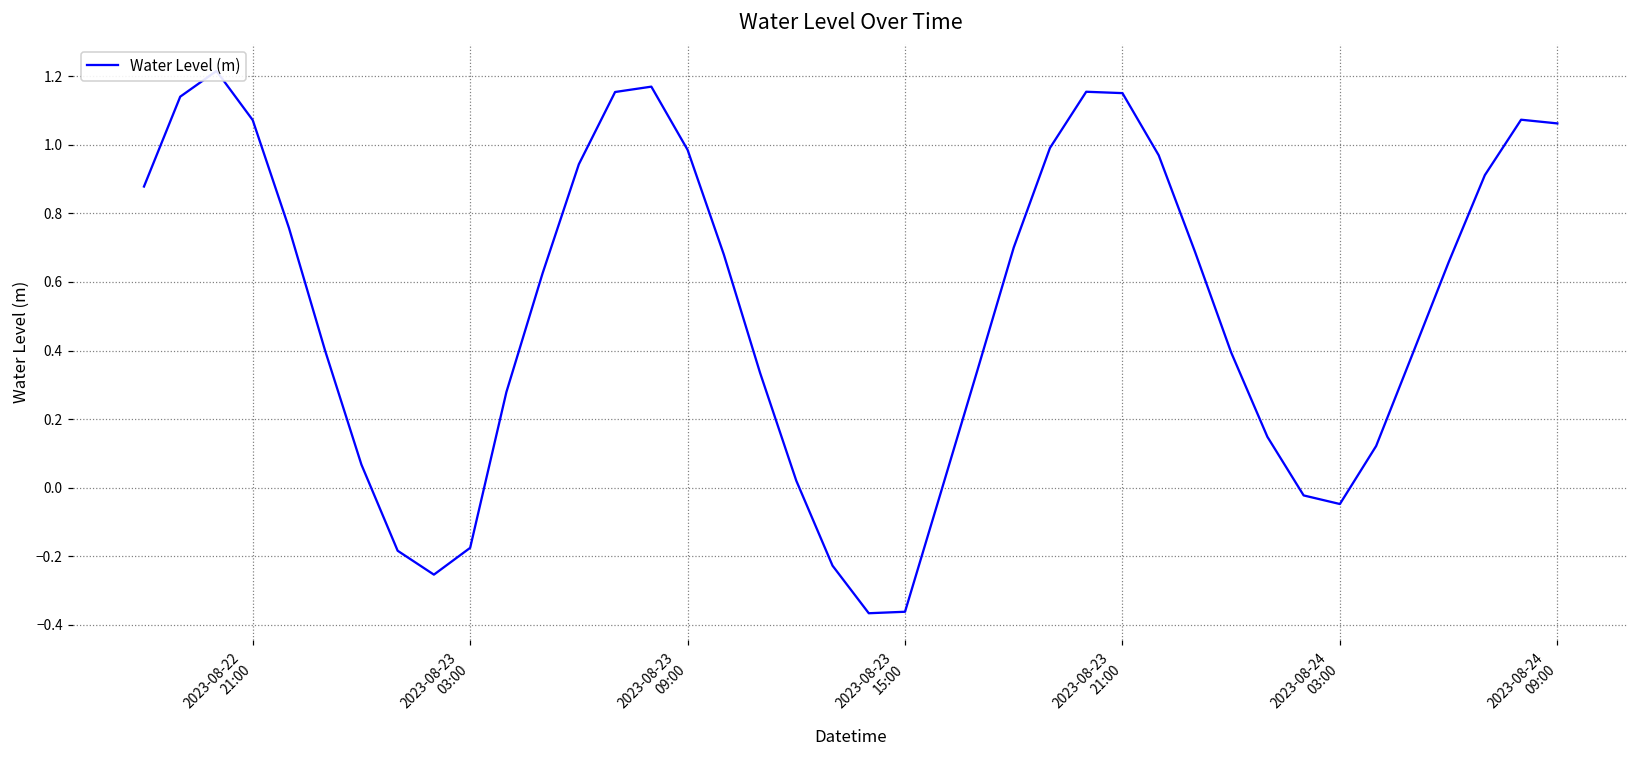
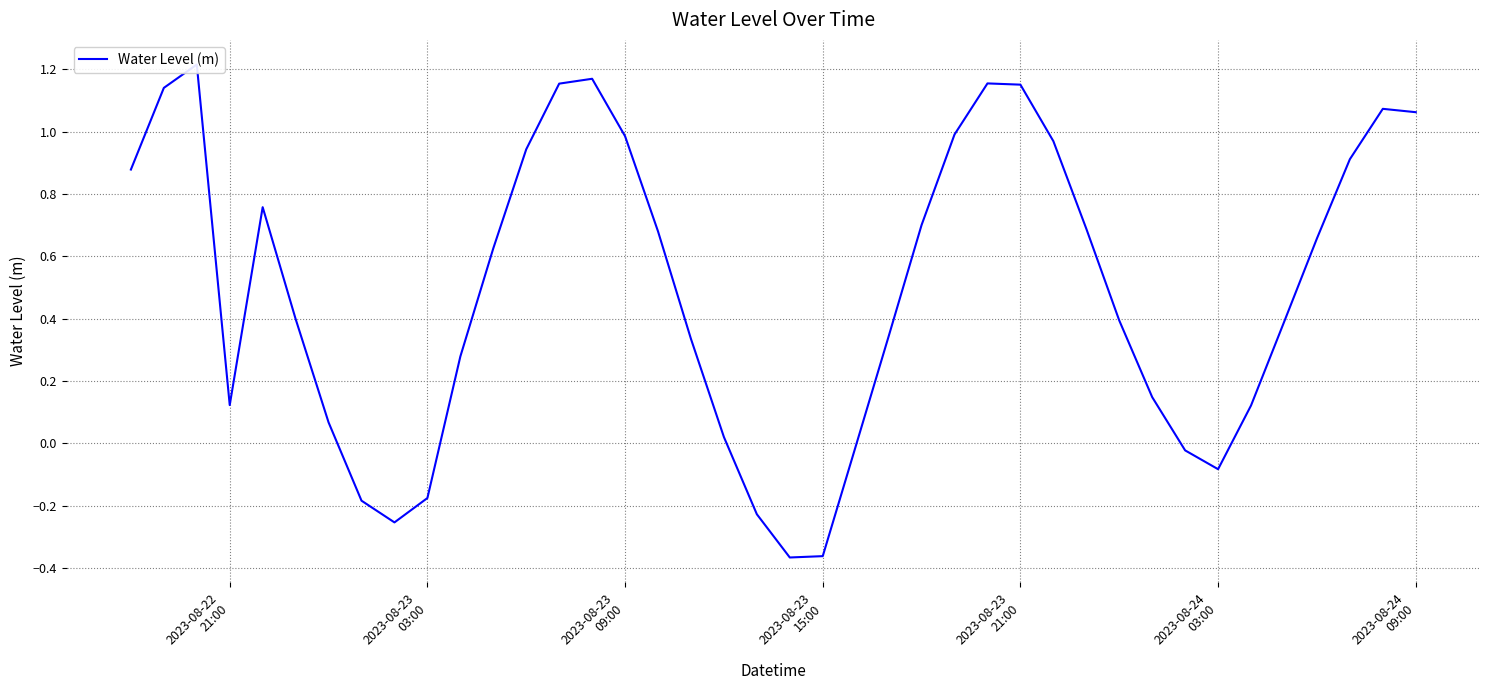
2023-08-22 21:00: 1.07 -> 0.12
2023-08-24 03:00: -0.05 -> -0.08
